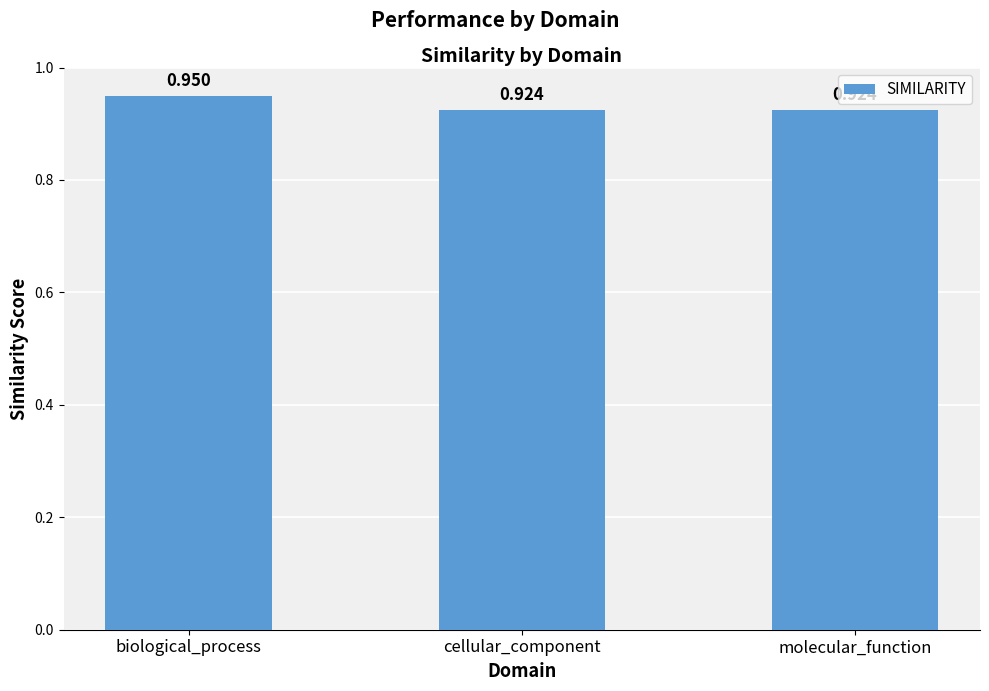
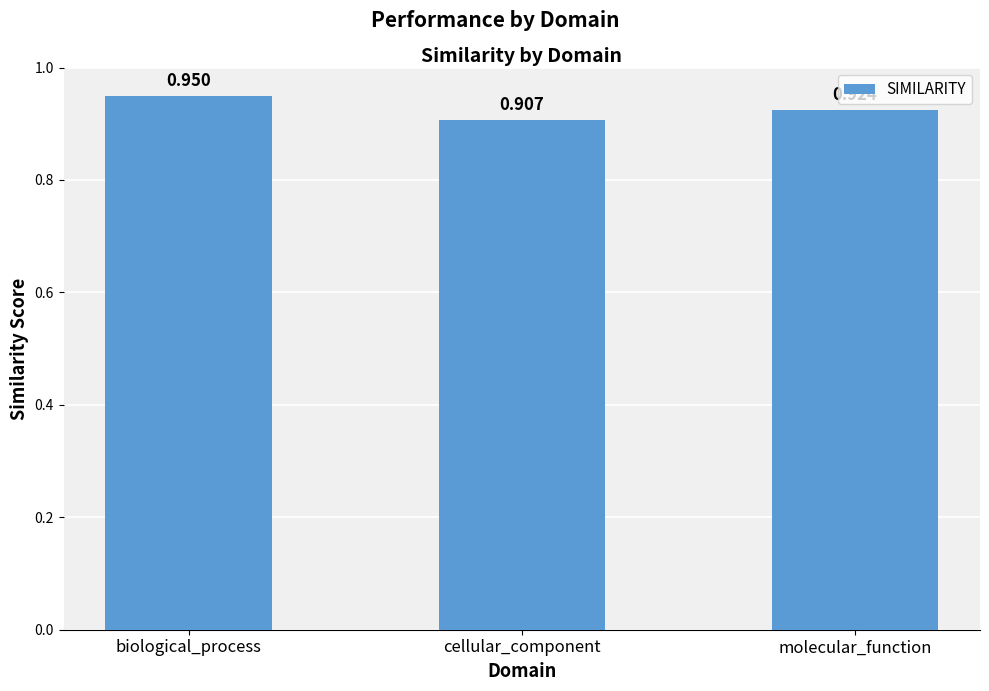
cellular_component: 0.924 -> 0.907
